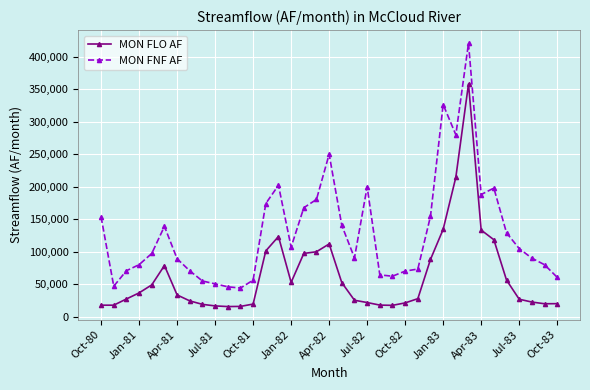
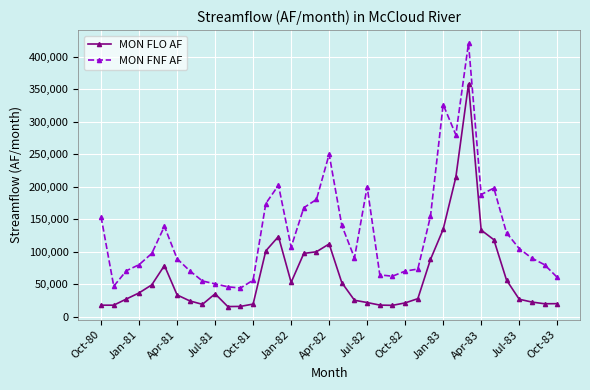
MON FLO AF, Jul-81: 20,000 -> 40,000
